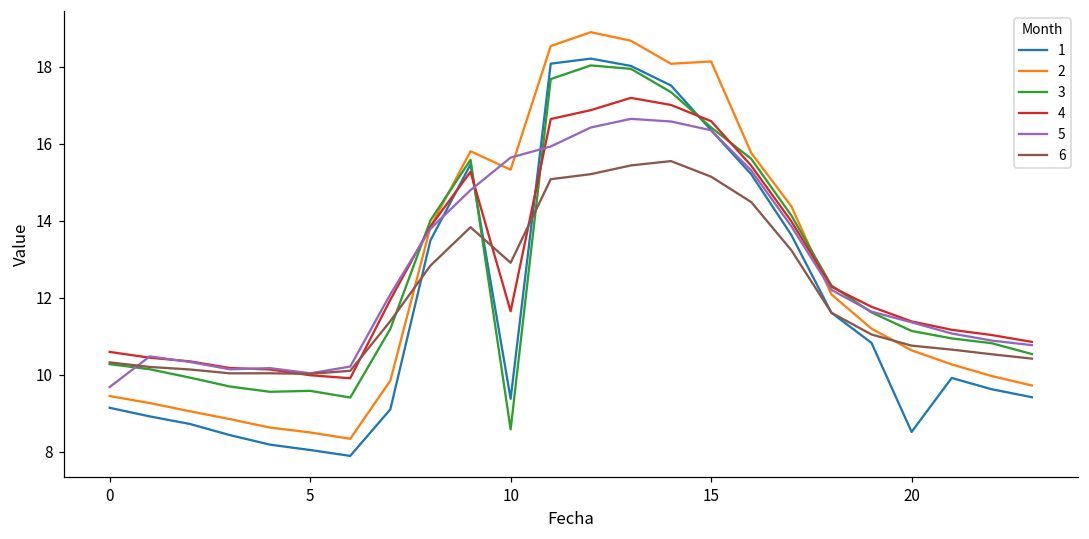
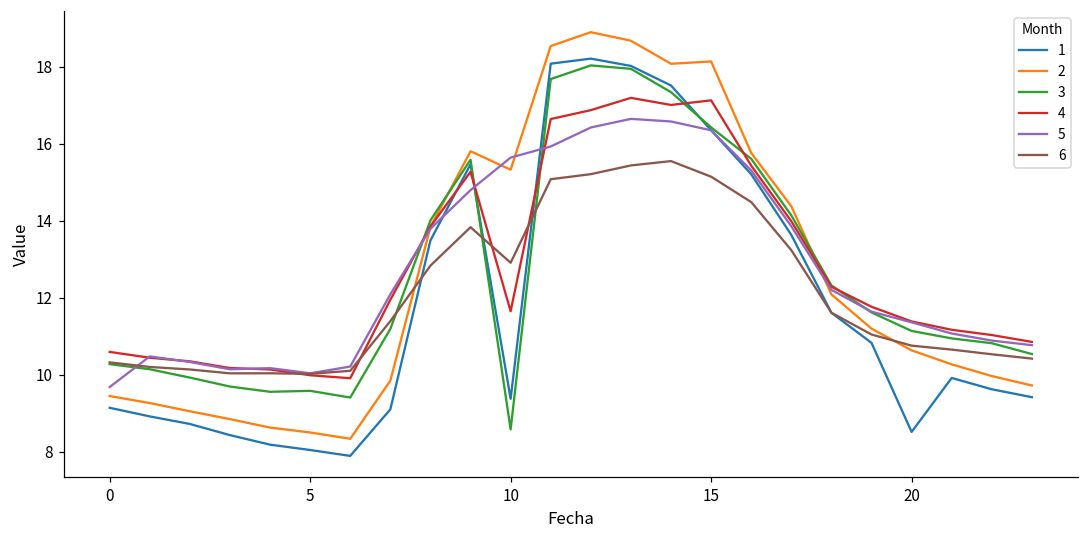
4, 15: 16.6 -> 17.1
